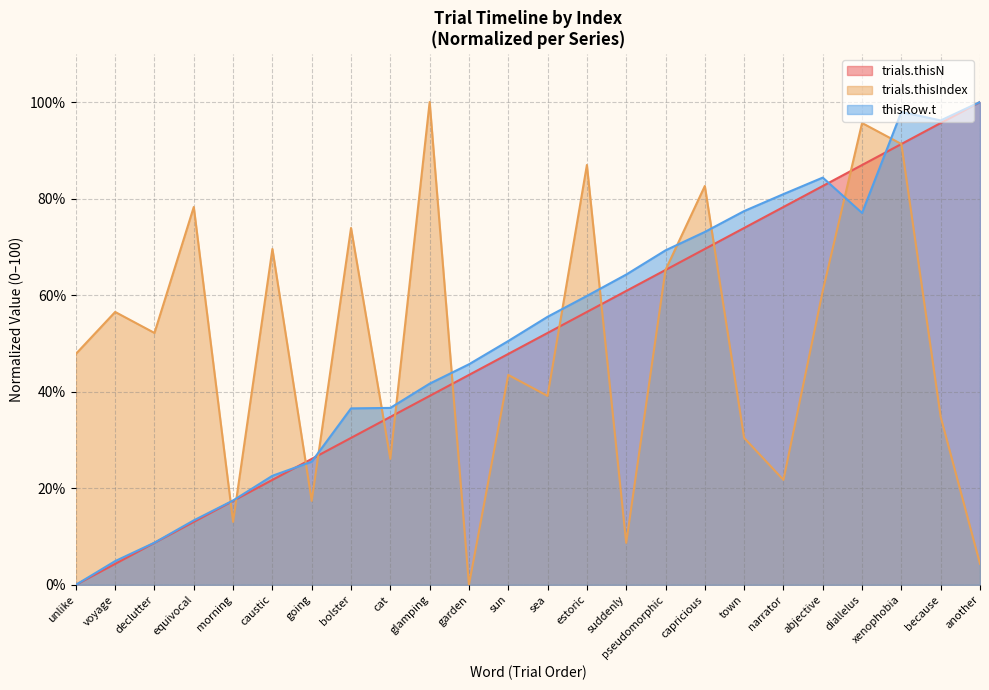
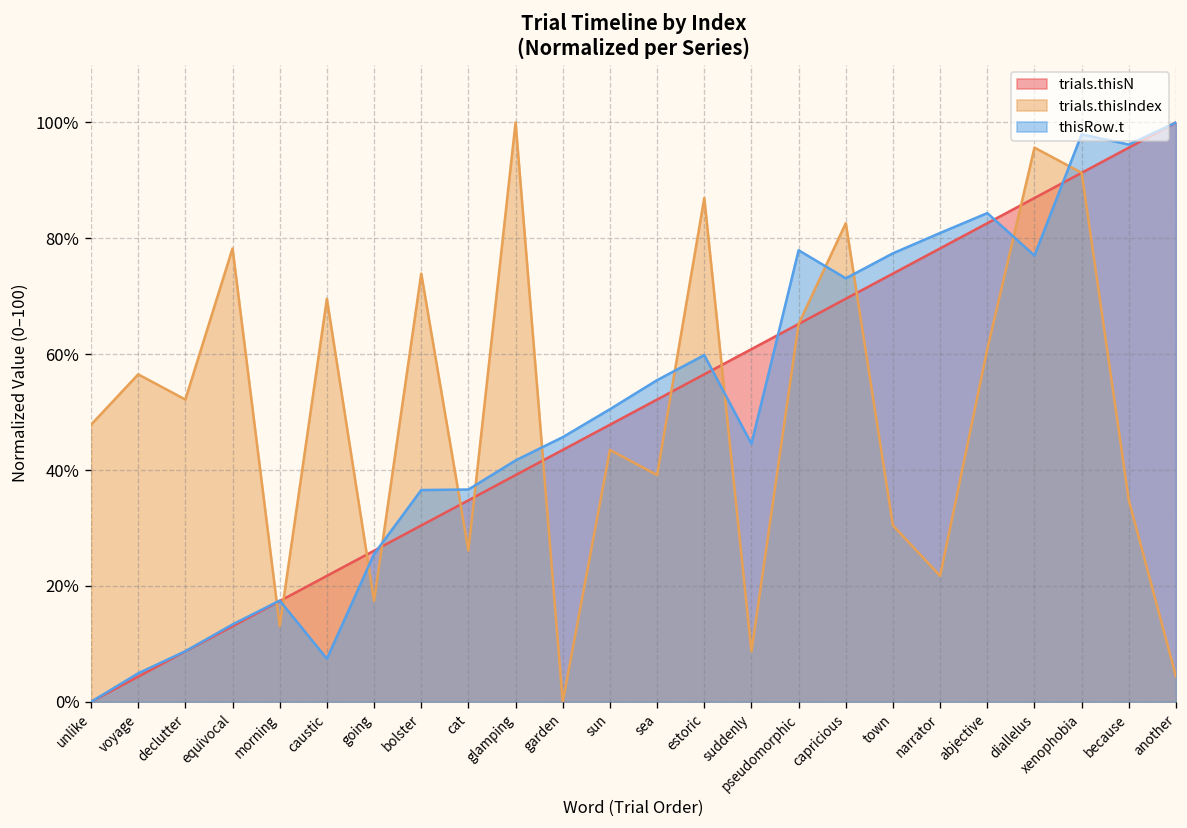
thisRow.t, caustic: 23% -> 7%
thisRow.t, suddenly: 64% -> 45%
thisRow.t, pseudomorphic: 69% -> 78%
